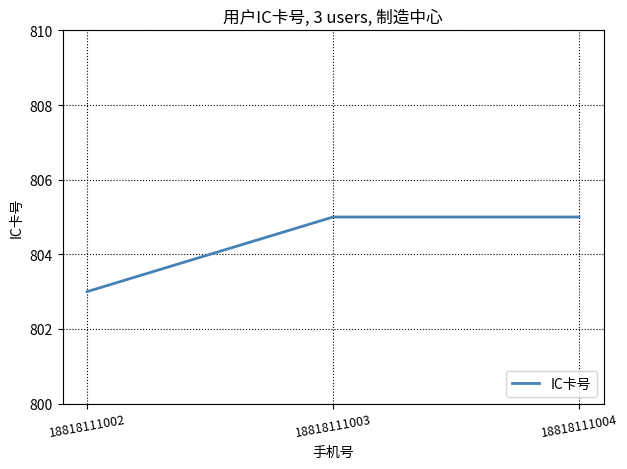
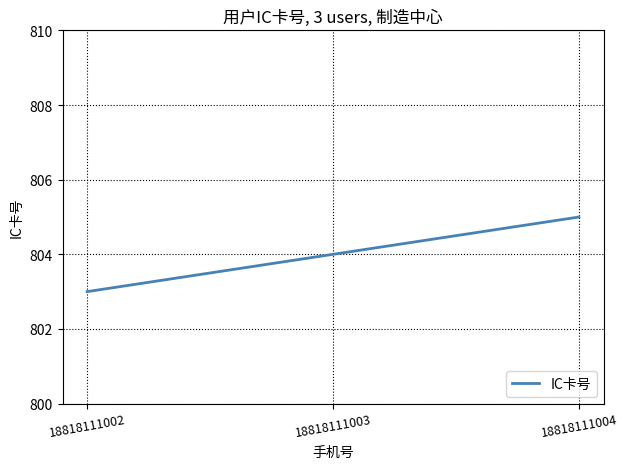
18818111003: 805 -> 804
